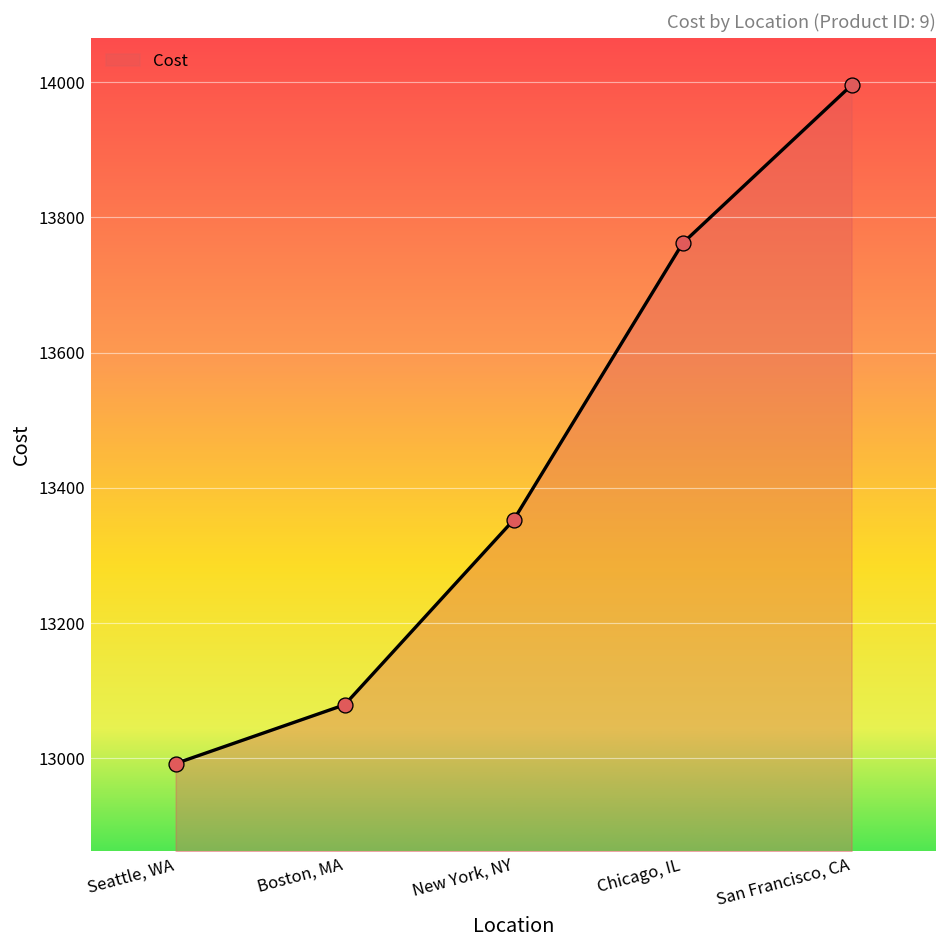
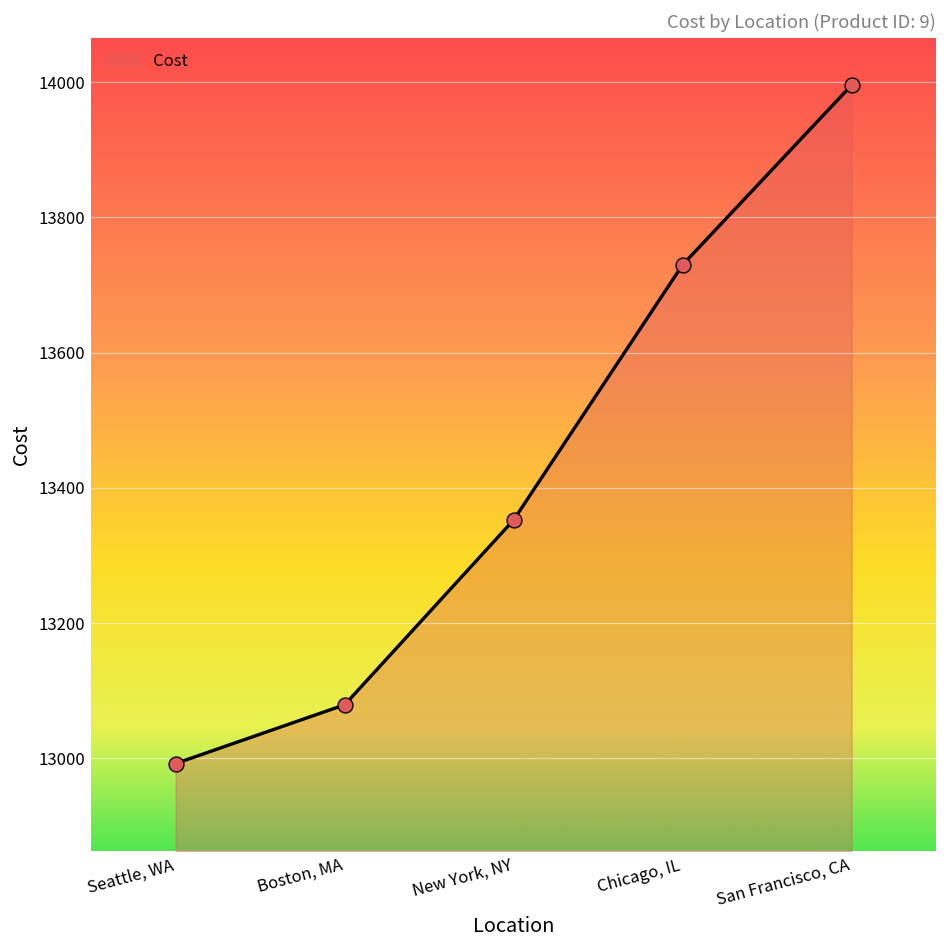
Chicago, IL: 13760 -> 13730
